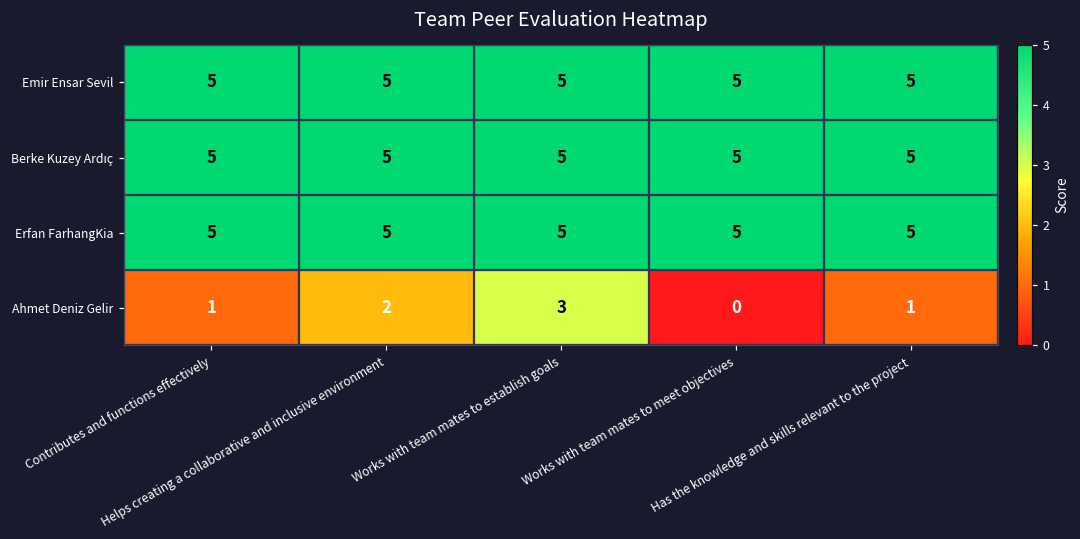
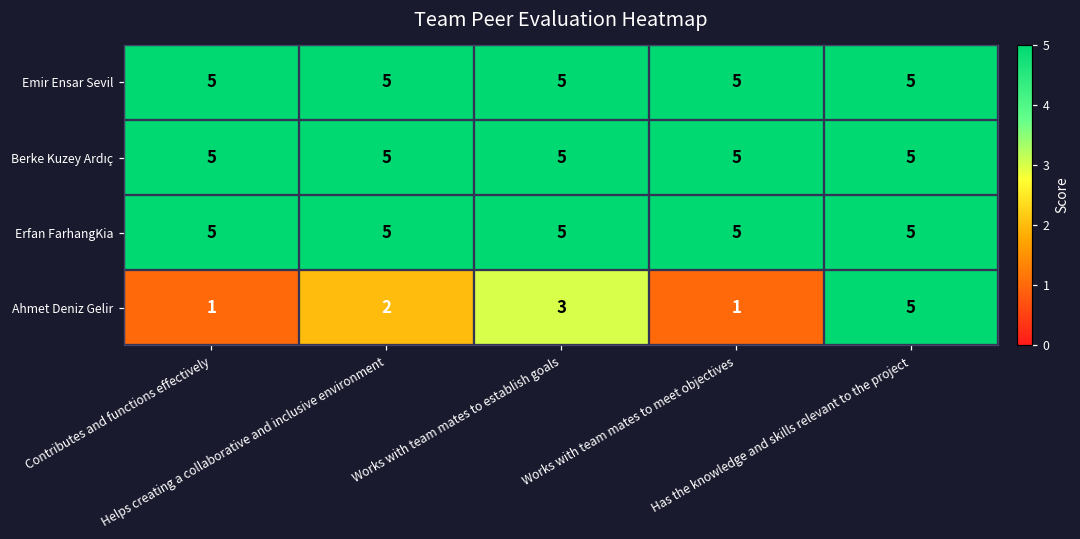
Ahmet Deniz Gelir, Works with team mates to meet objectives: 0 -> 1
Ahmet Deniz Gelir, Has the knowledge and skills relevant to the project: 1 -> 5
